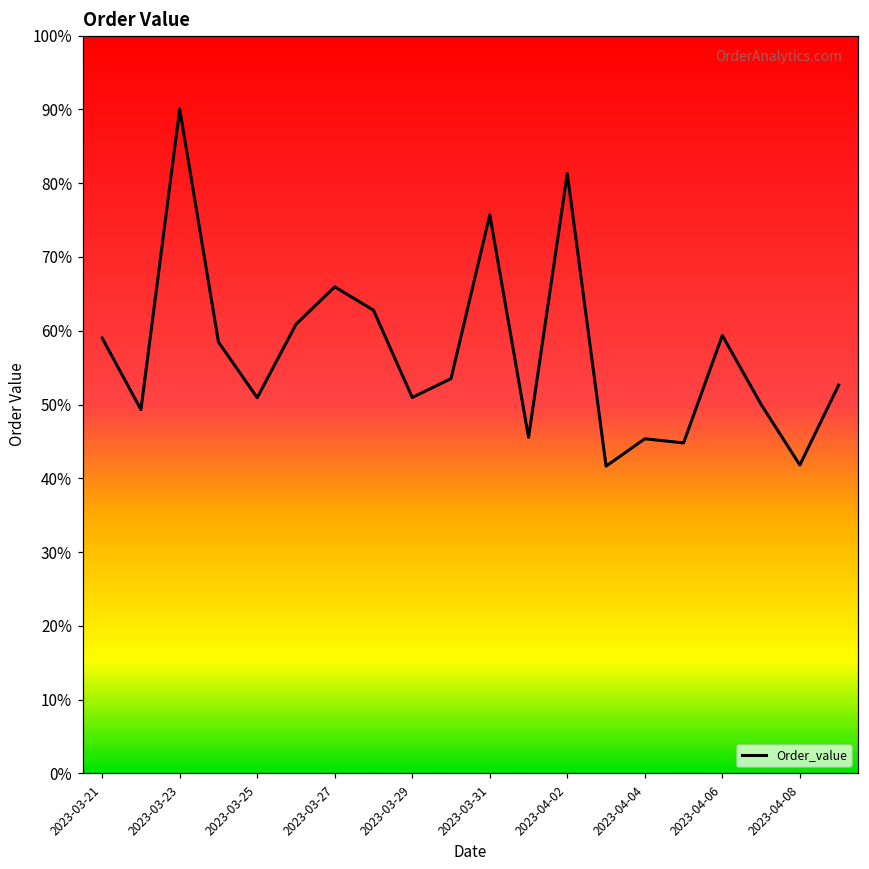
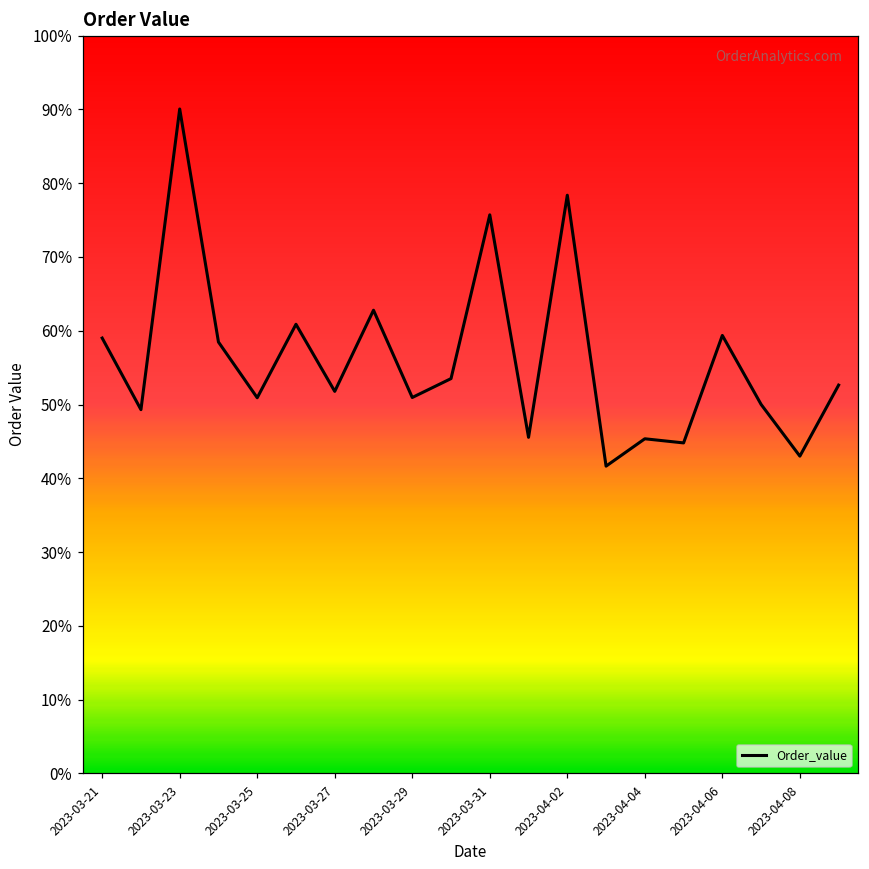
2023-03-27: 66% -> 52%
2023-04-02: 81% -> 78%
2023-04-08: 42% -> 43%
